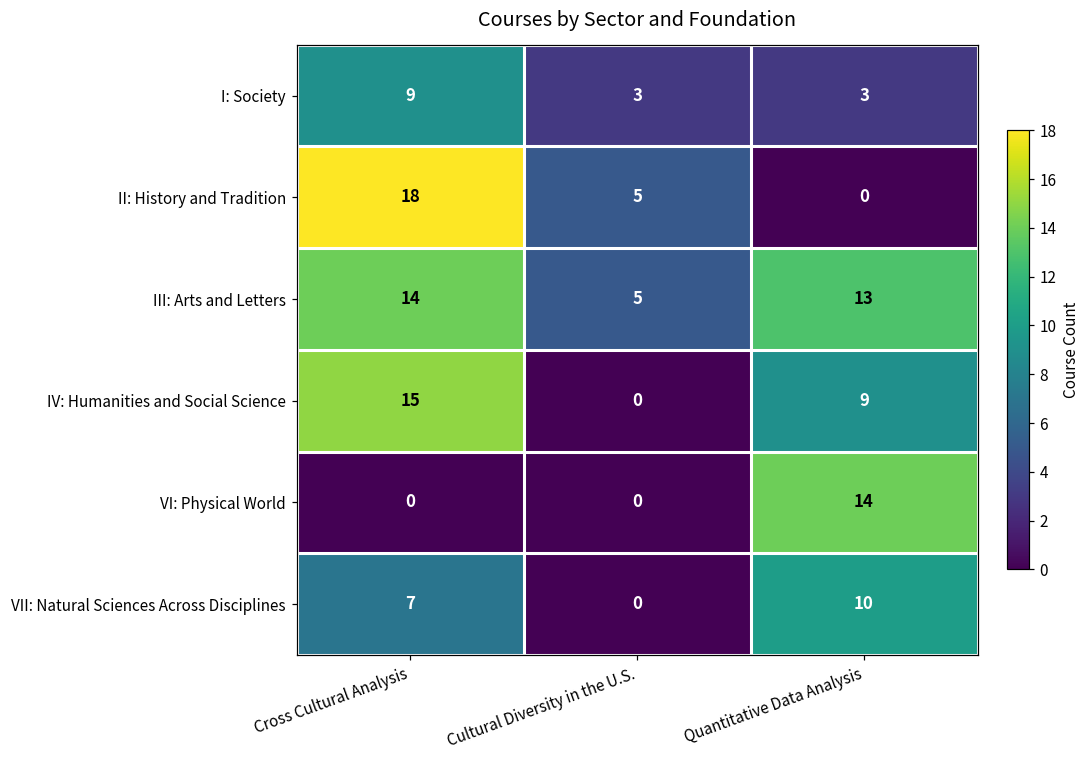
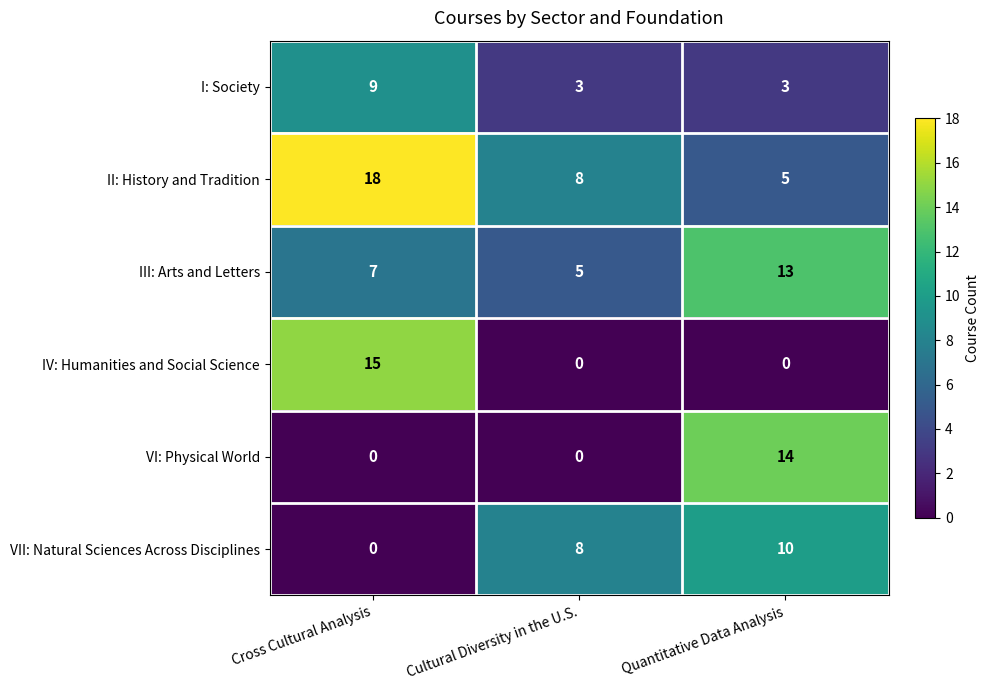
II: History and Tradition, Cultural Diversity in the U.S.: 5 -> 8
II: History and Tradition, Quantitative Data Analysis: 0 -> 5
III: Arts and Letters, Cross Cultural Analysis: 14 -> 7
IV: Humanities and Social Science, Quantitative Data Analysis: 9 -> 0
VII: Natural Sciences Across Disciplines, Cross Cultural Analysis: 7 -> 0
VII: Natural Sciences Across Disciplines, Cultural Diversity in the U.S.: 0 -> 8
